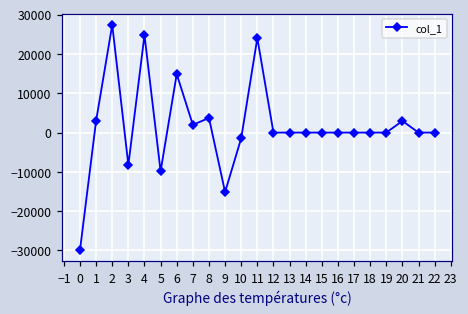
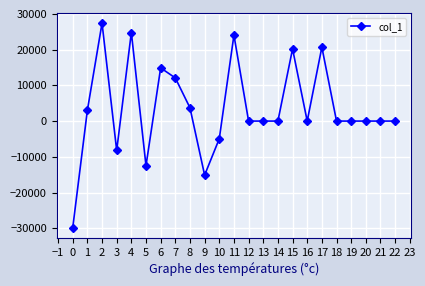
5: -10000 -> -13000
7: 2000 -> 12000
10: -1000 -> -5000
15: 0 -> 20000
17: 0 -> 21000
20: 3000 -> 0
